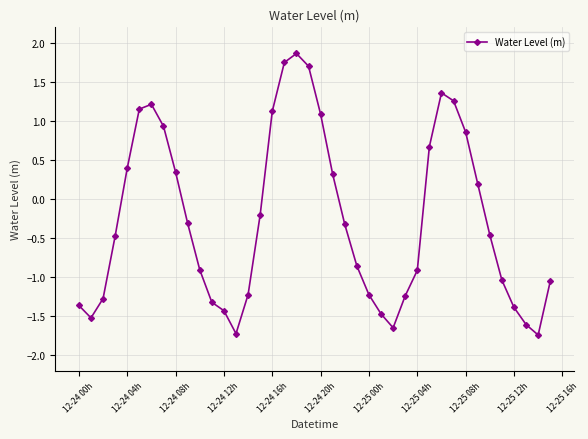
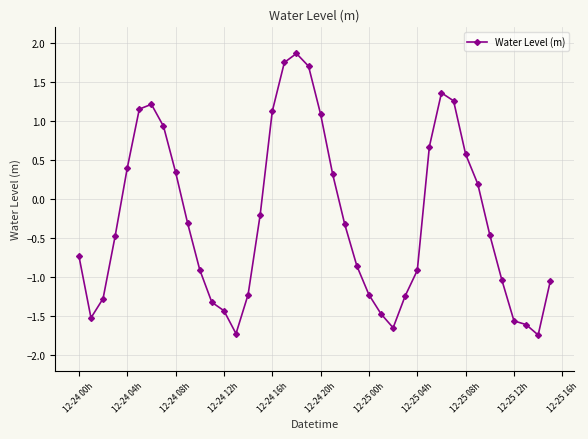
12-24 00h: -1.4 -> -0.7
12-25 08h: 0.9 -> 0.6
12-25 12h: -1.4 -> -1.6
